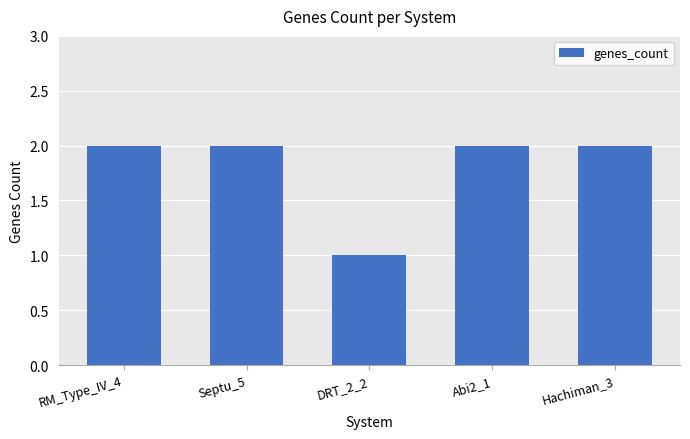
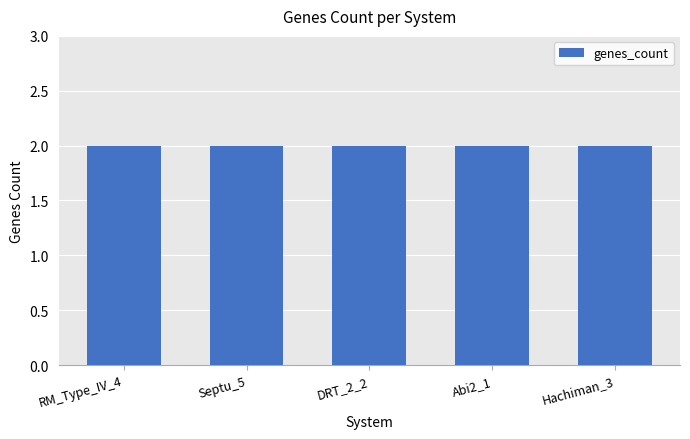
DRT_2_2: 1 -> 2
